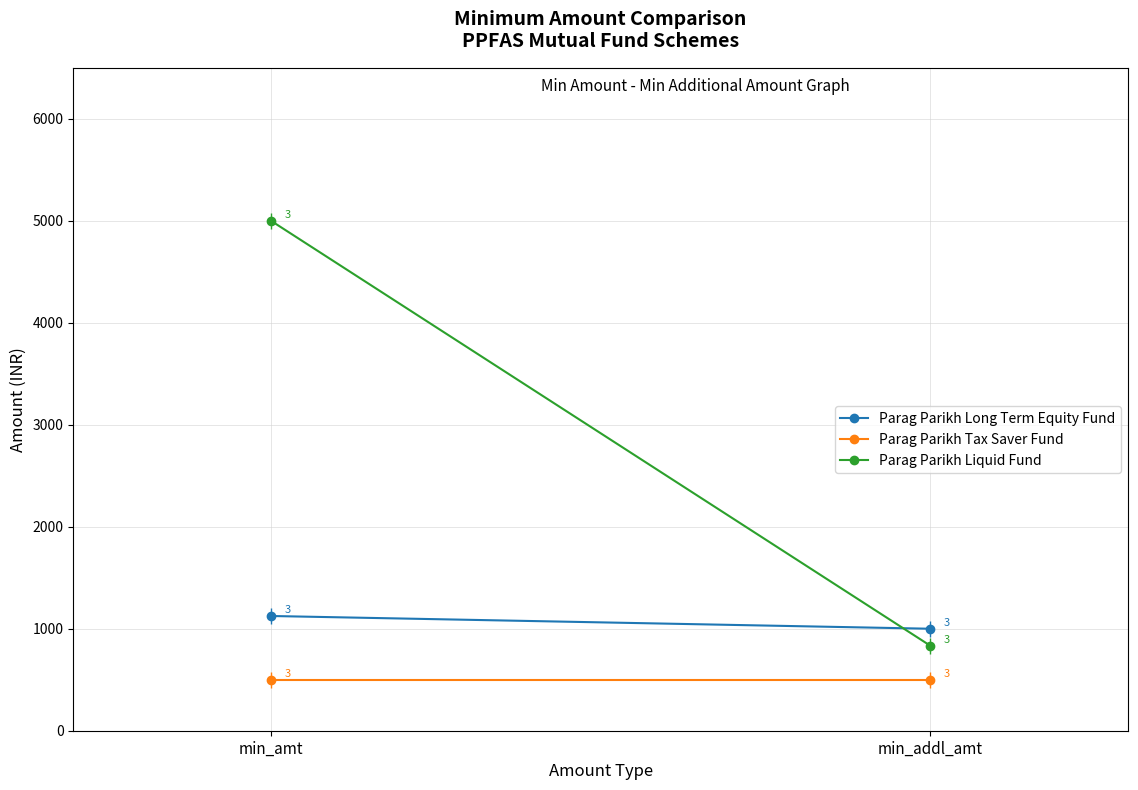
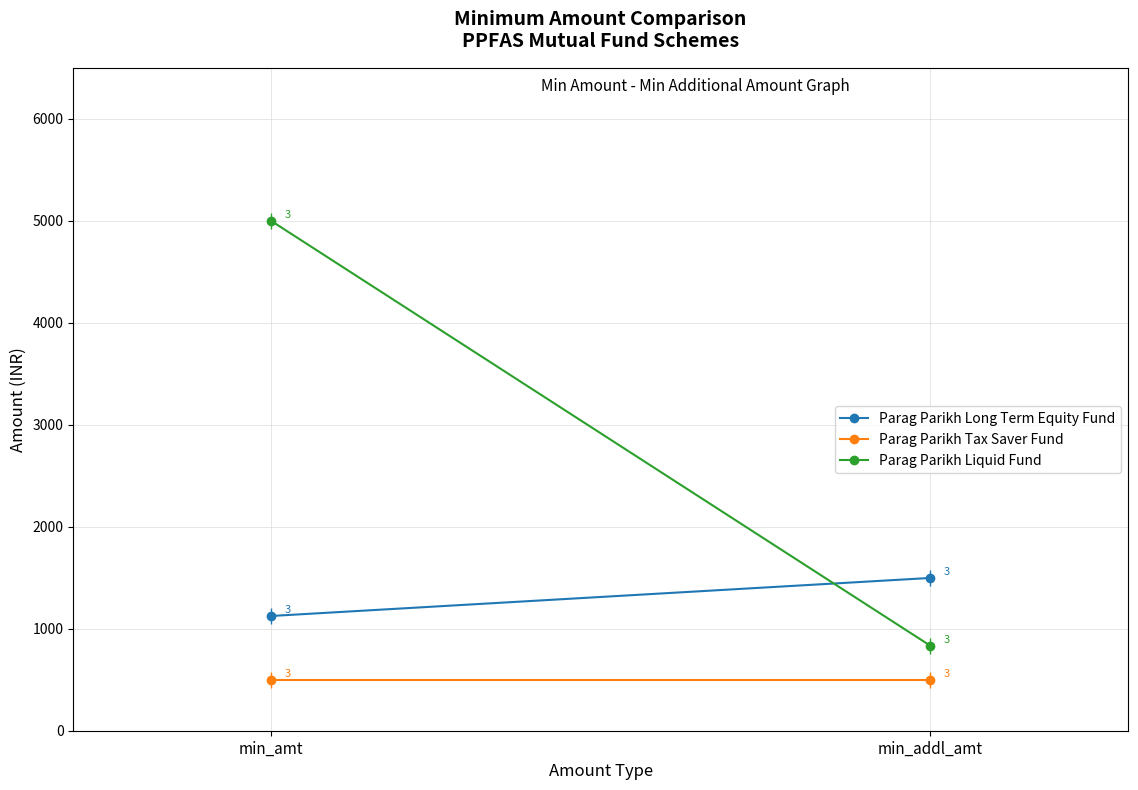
Parag Parikh Long Term Equity Fund, min_addl_amt: 1000 -> 1500
